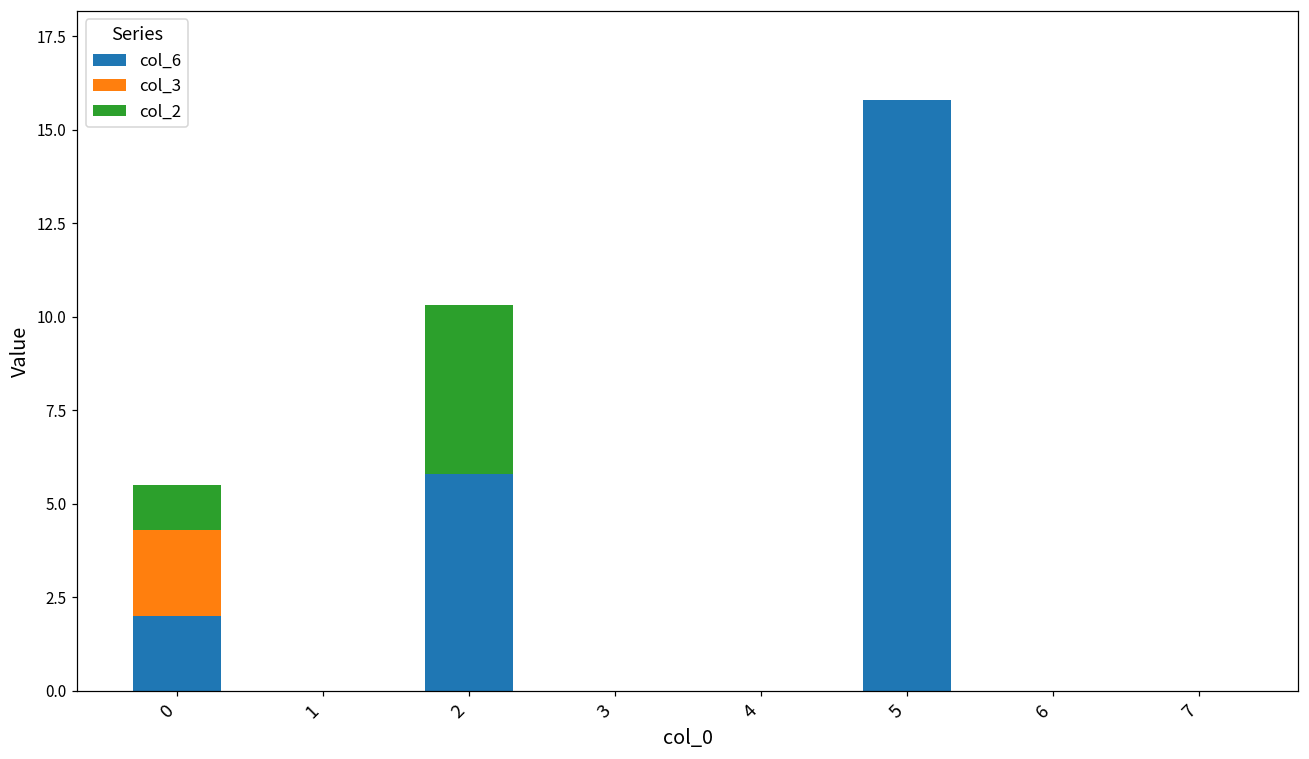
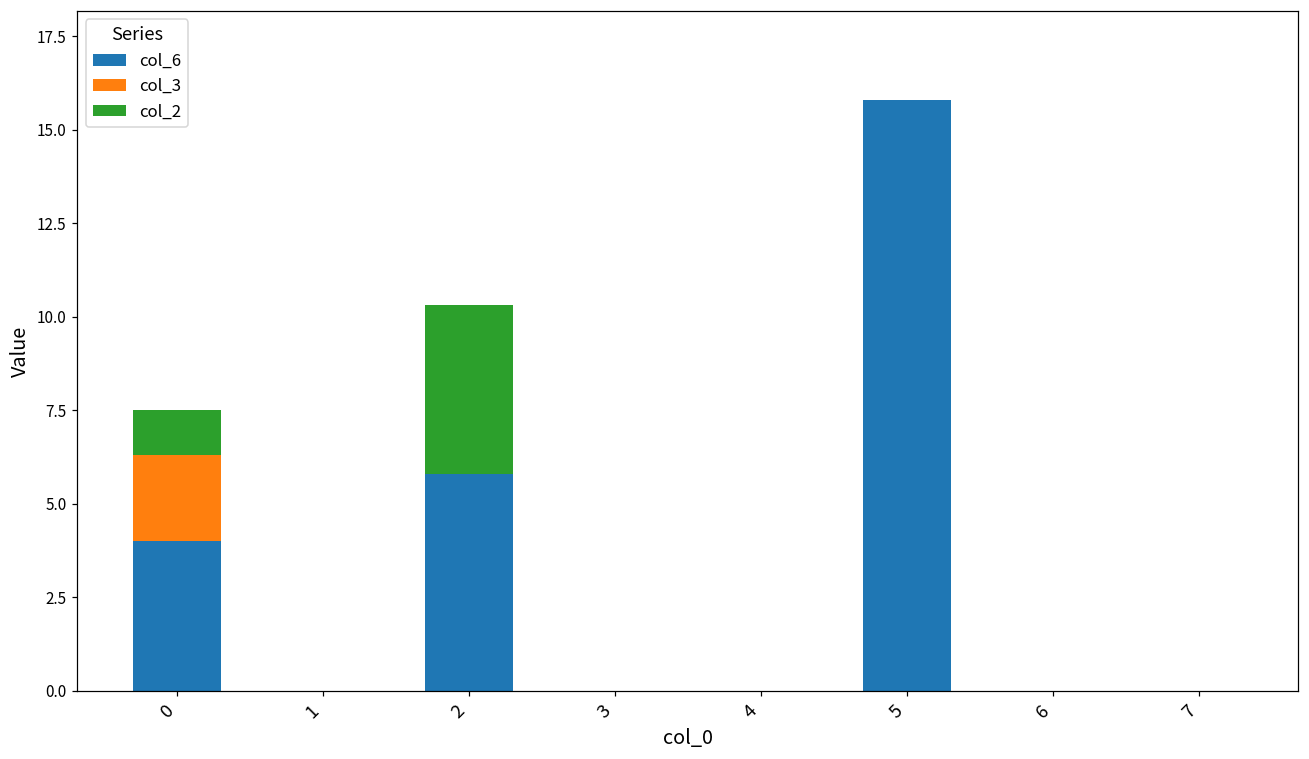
col_6, 0: 2 -> 4
